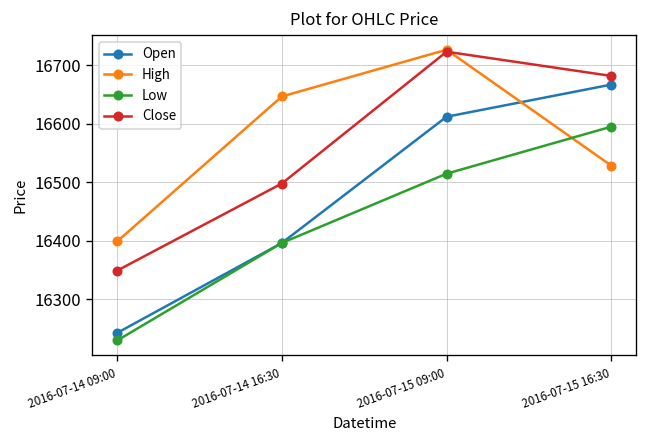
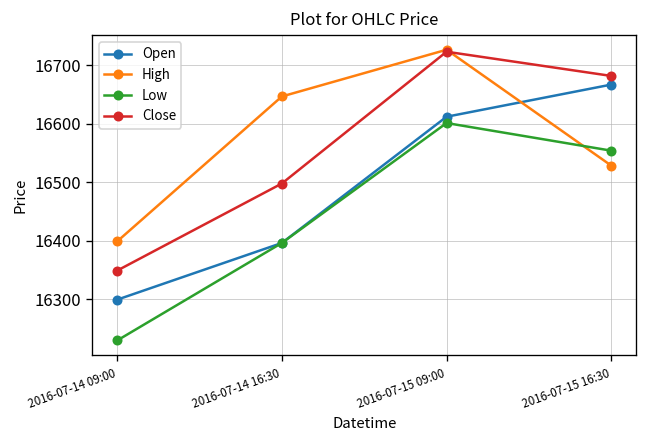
Open, 2016-07-14 09:00: 16240 -> 16300
Low, 2016-07-15 09:00: 16510 -> 16600
Low, 2016-07-15 16:30: 16600 -> 16550
